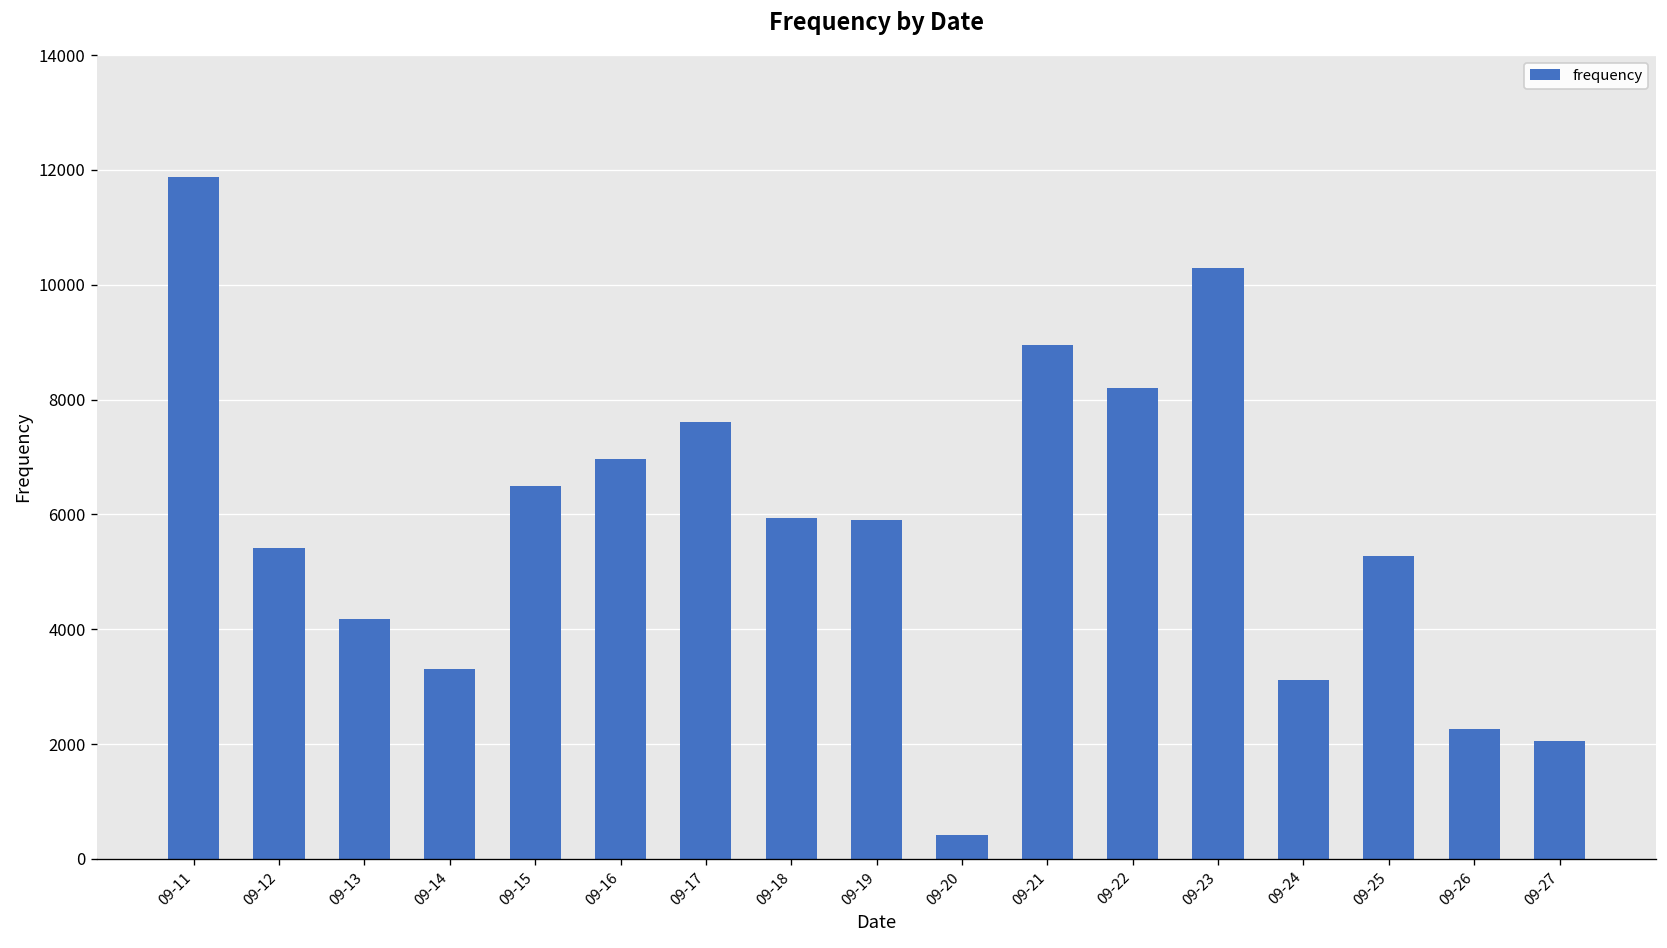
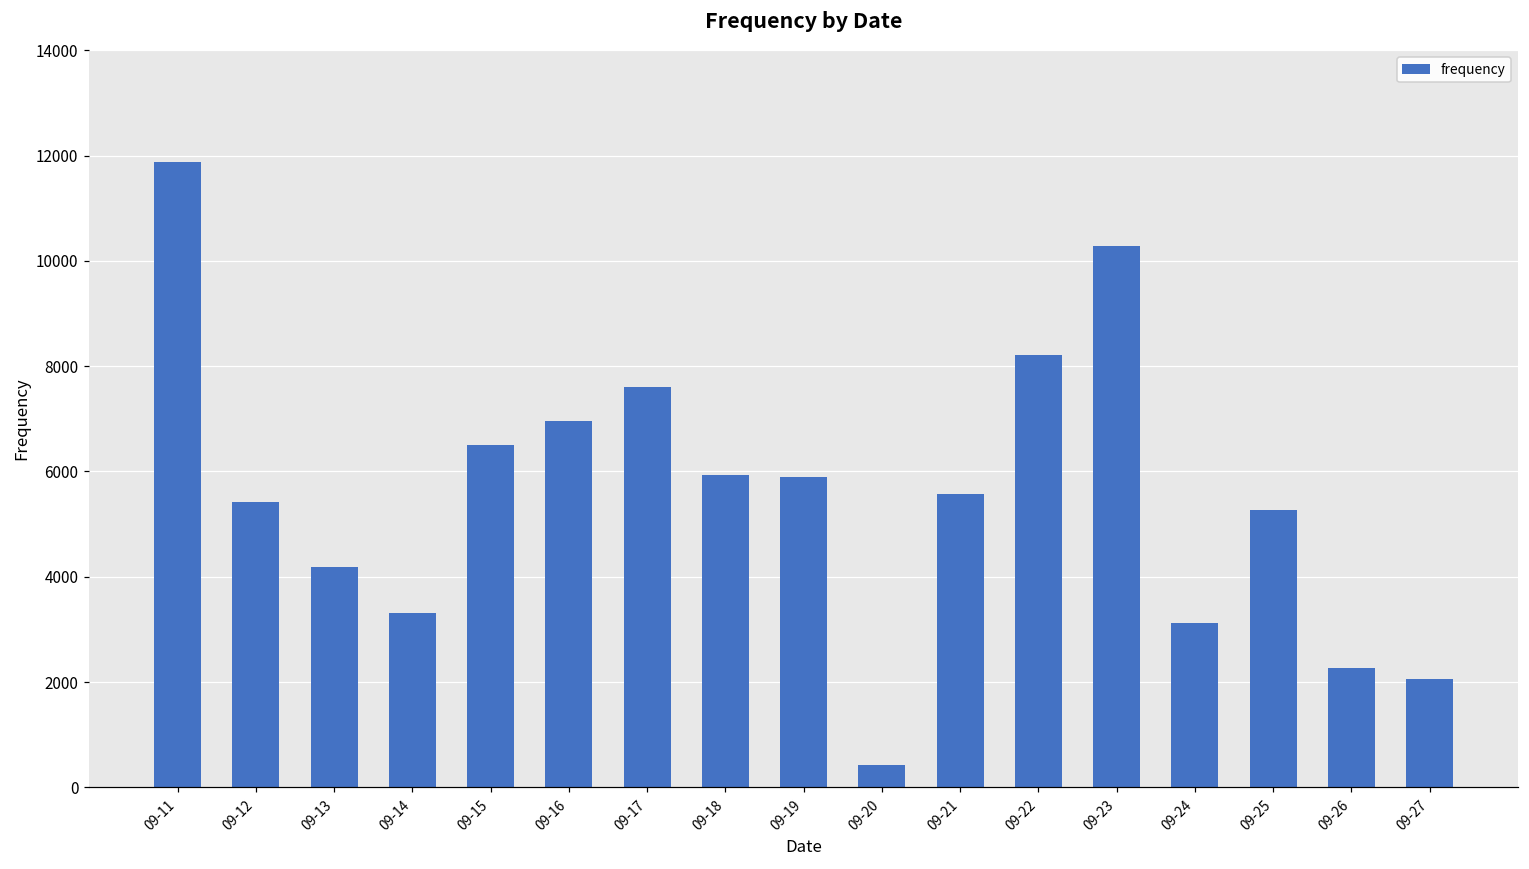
09-21: 8900 -> 5600
